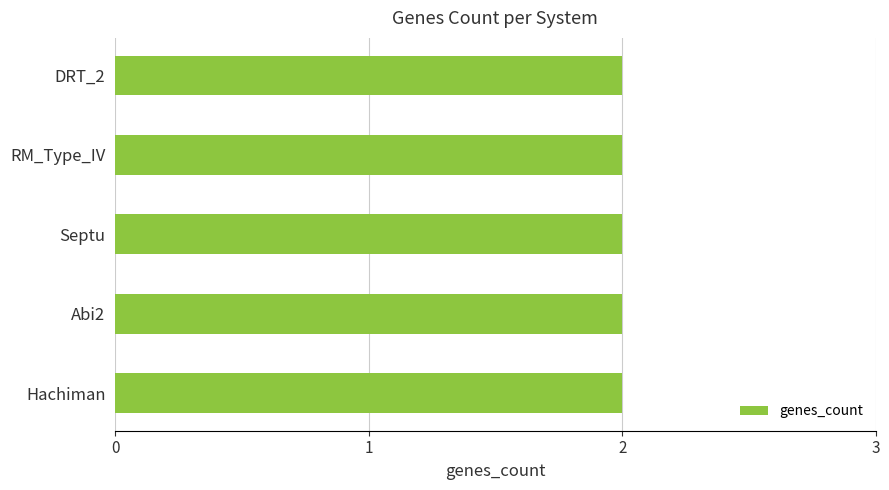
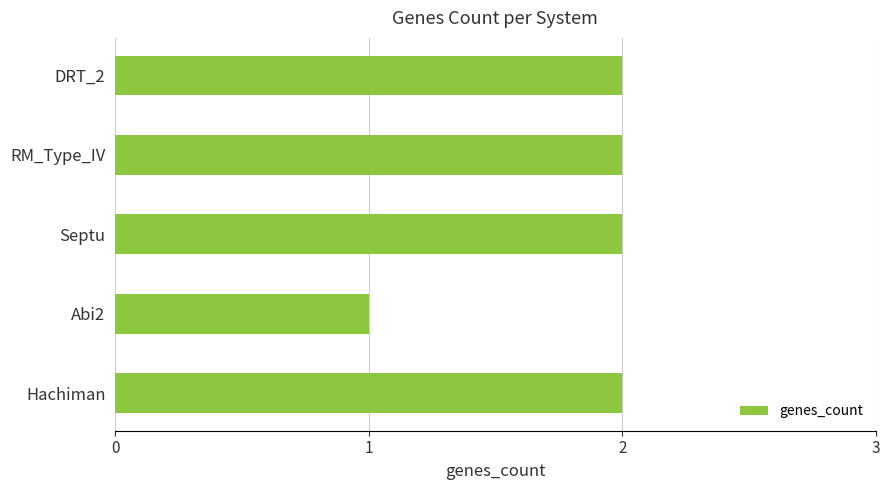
Abi2: 2 -> 1
